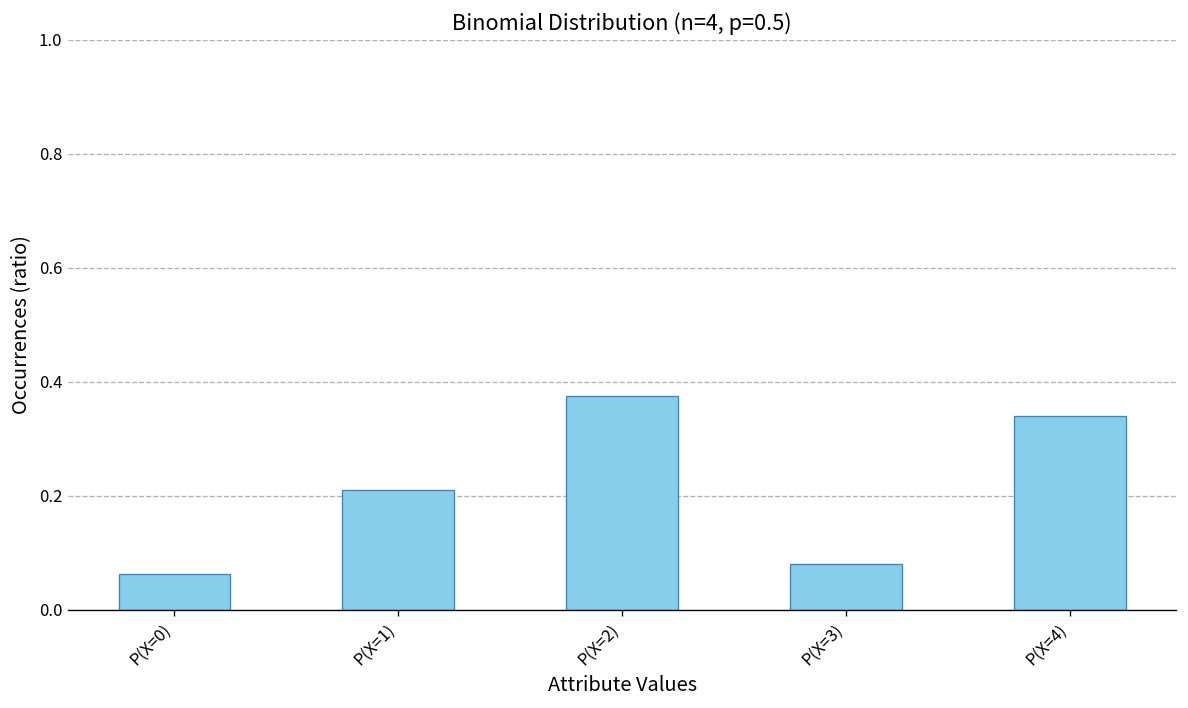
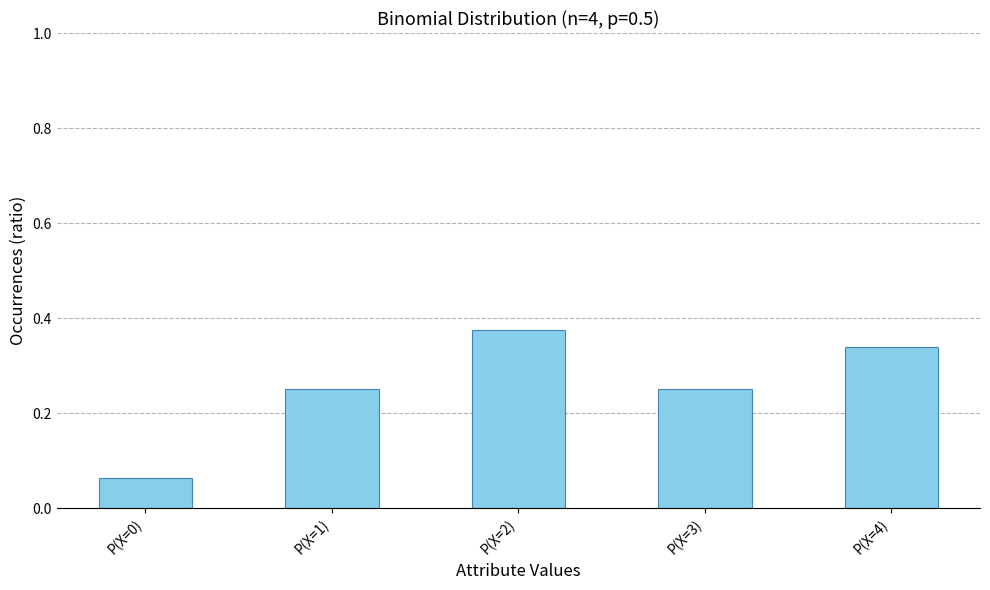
P(X=1): 0.21 -> 0.25
P(X=3): 0.08 -> 0.25
